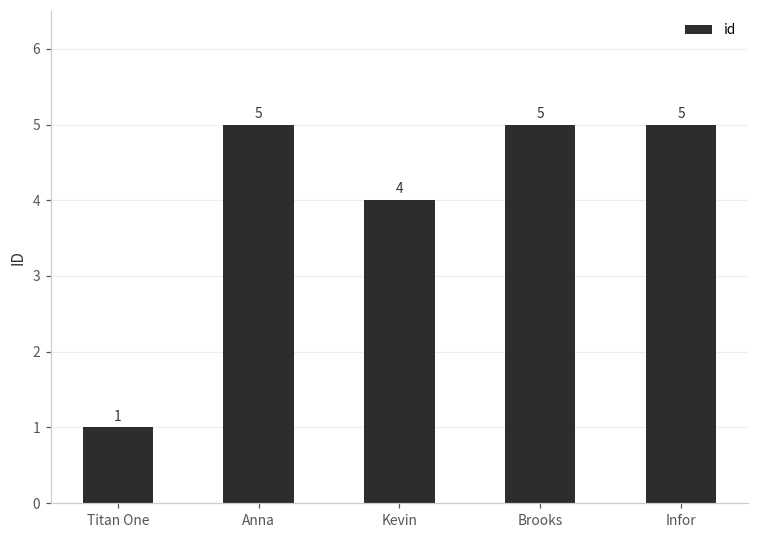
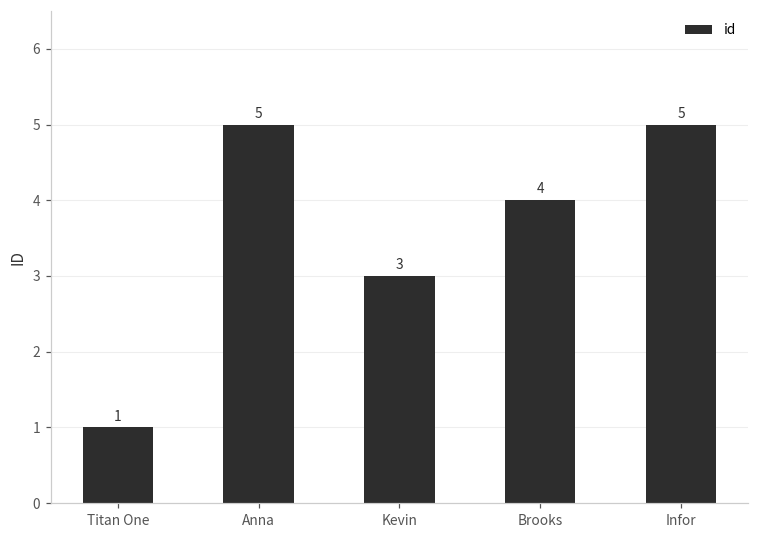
Kevin: 4 -> 3
Brooks: 5 -> 4
